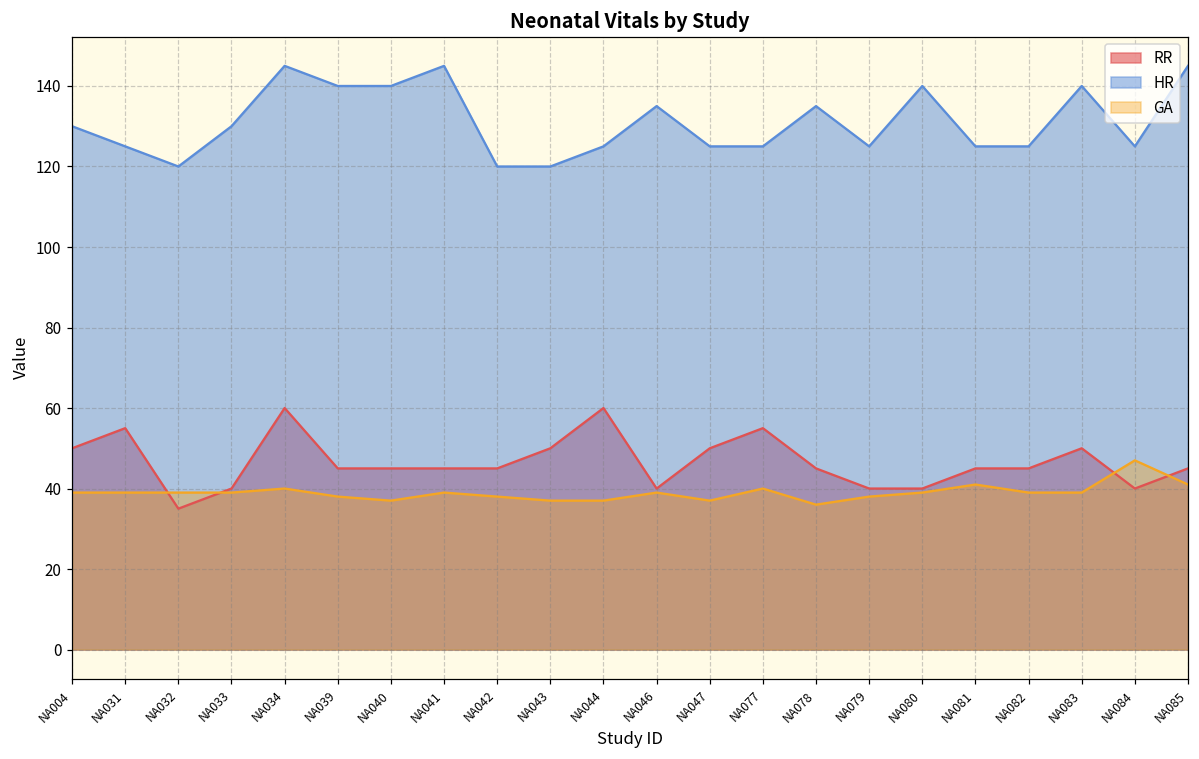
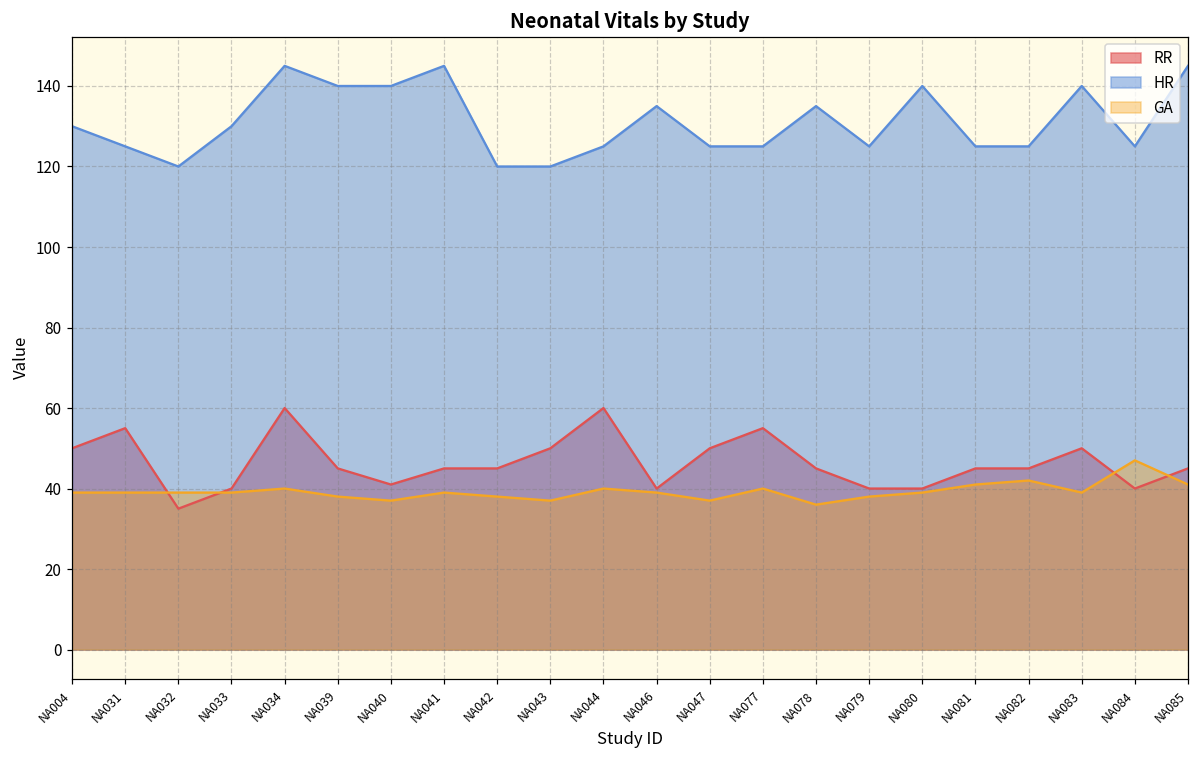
RR, NA040: 45 -> 41
GA, NA044: 37 -> 40
GA, NA082: 39 -> 42
